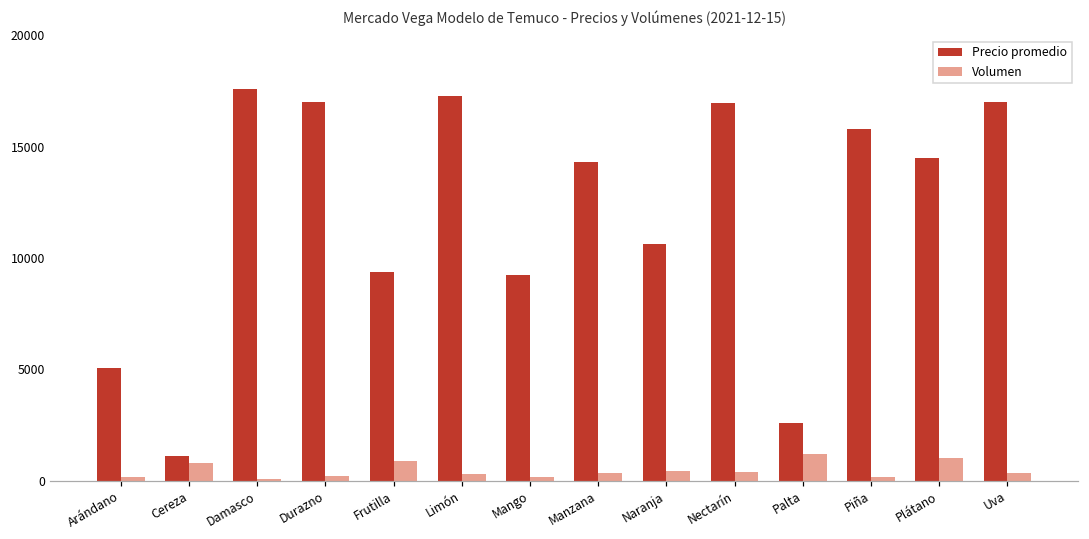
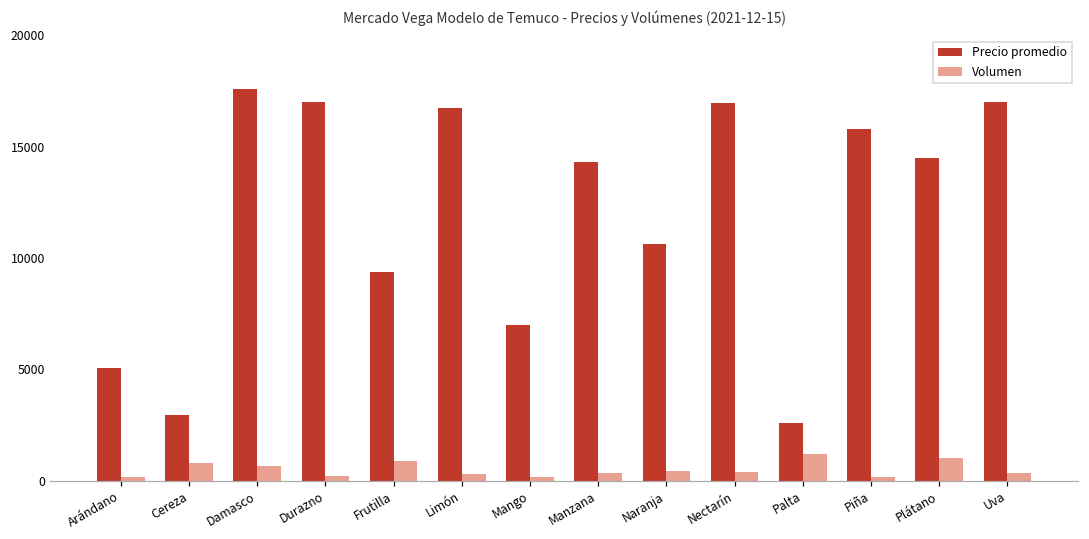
Precio promedio, Cereza: 1100 -> 2900
Volumen, Damasco: 100 -> 700
Precio promedio, Limón: 17300 -> 16800
Precio promedio, Mango: 9200 -> 7000
